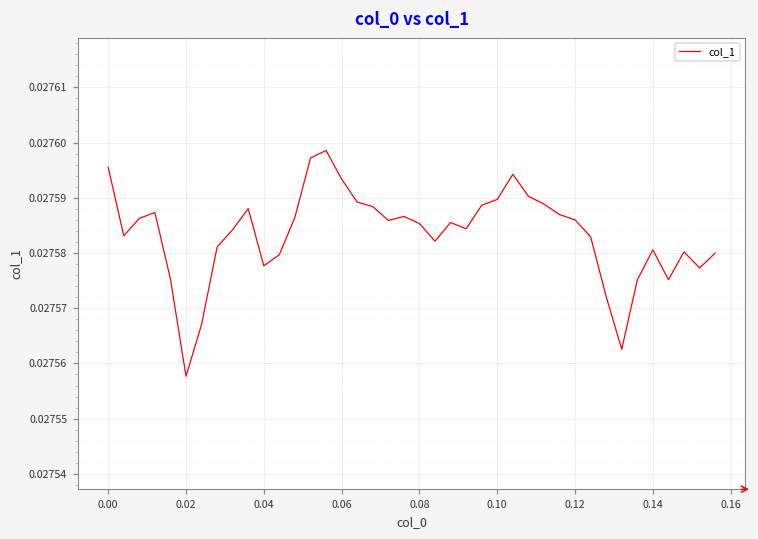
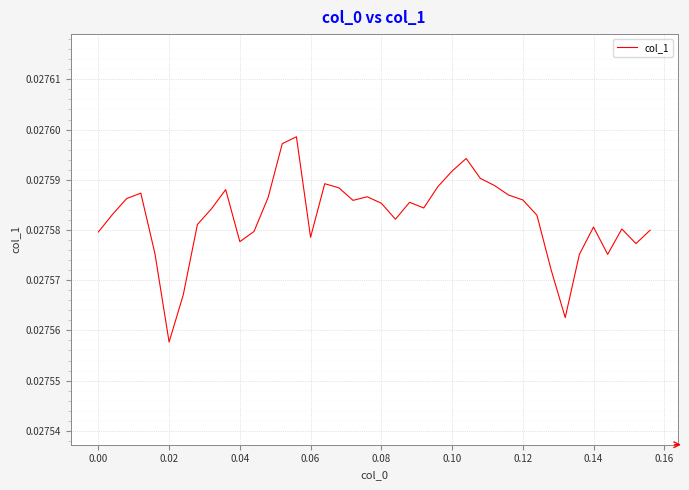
0.00: 0.027596 -> 0.027580
0.06: 0.027593 -> 0.027579
0.10: 0.027590 -> 0.027592
